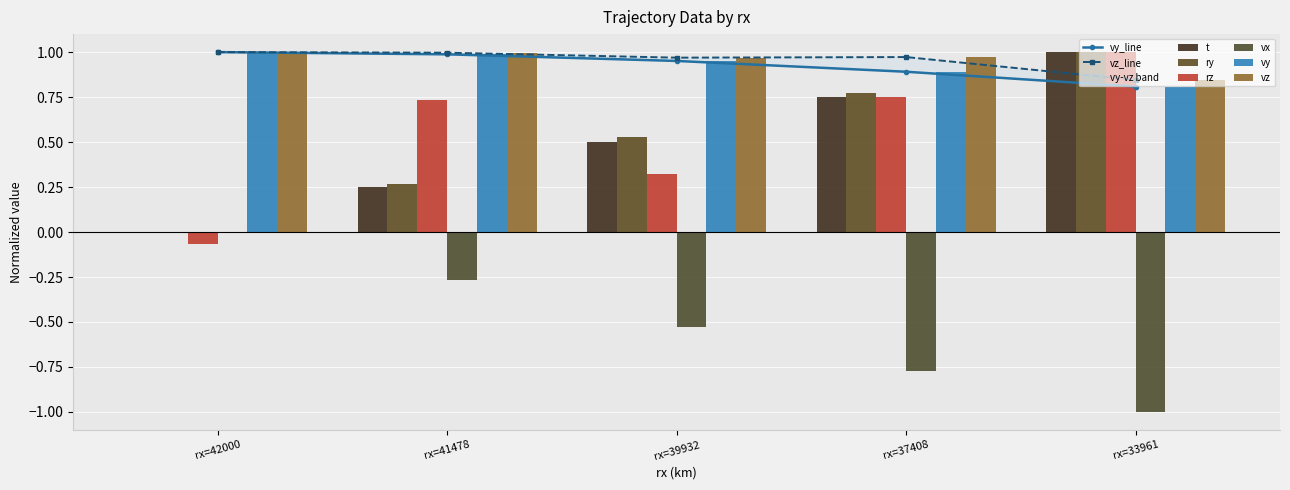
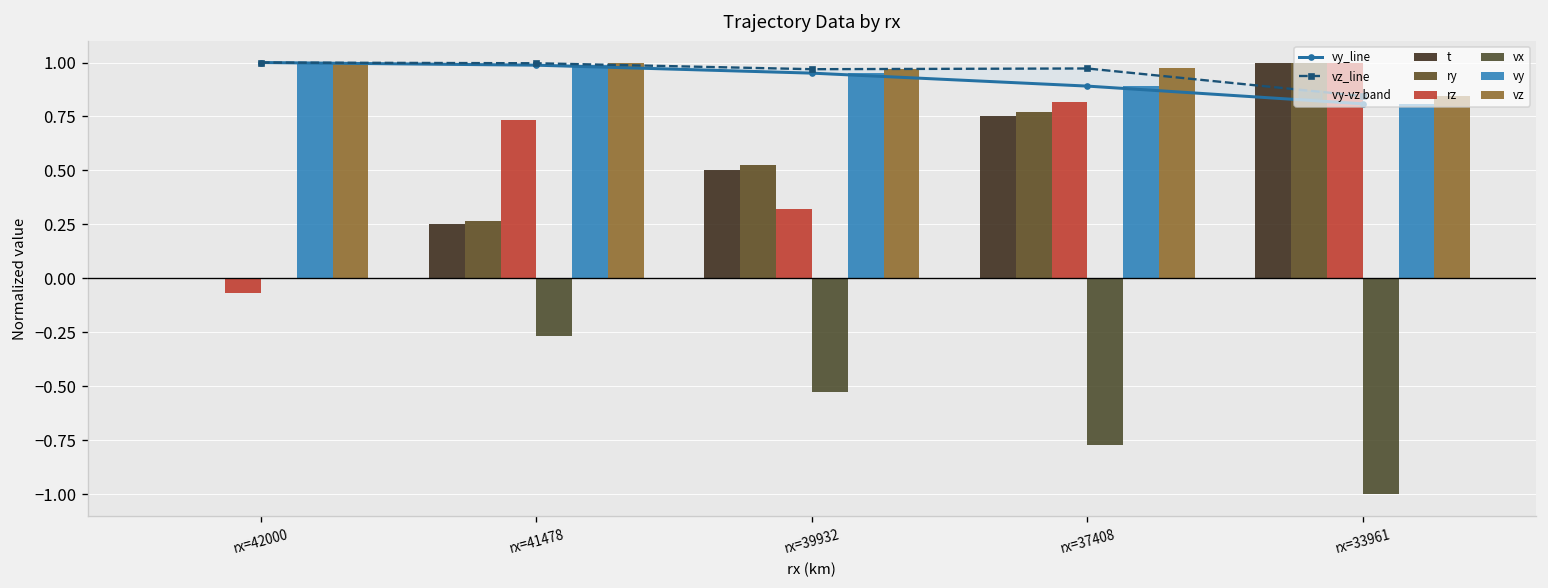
rz, rx=37408: 0.75 -> 0.82
